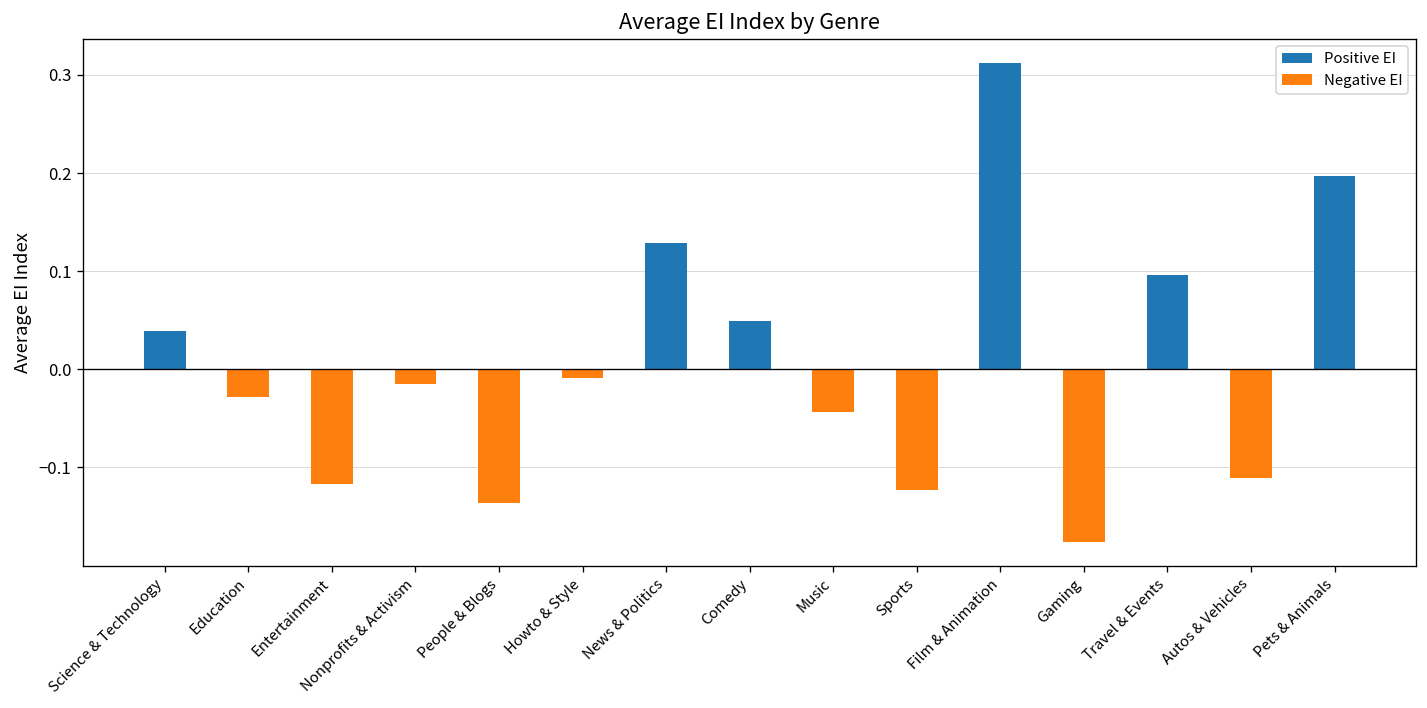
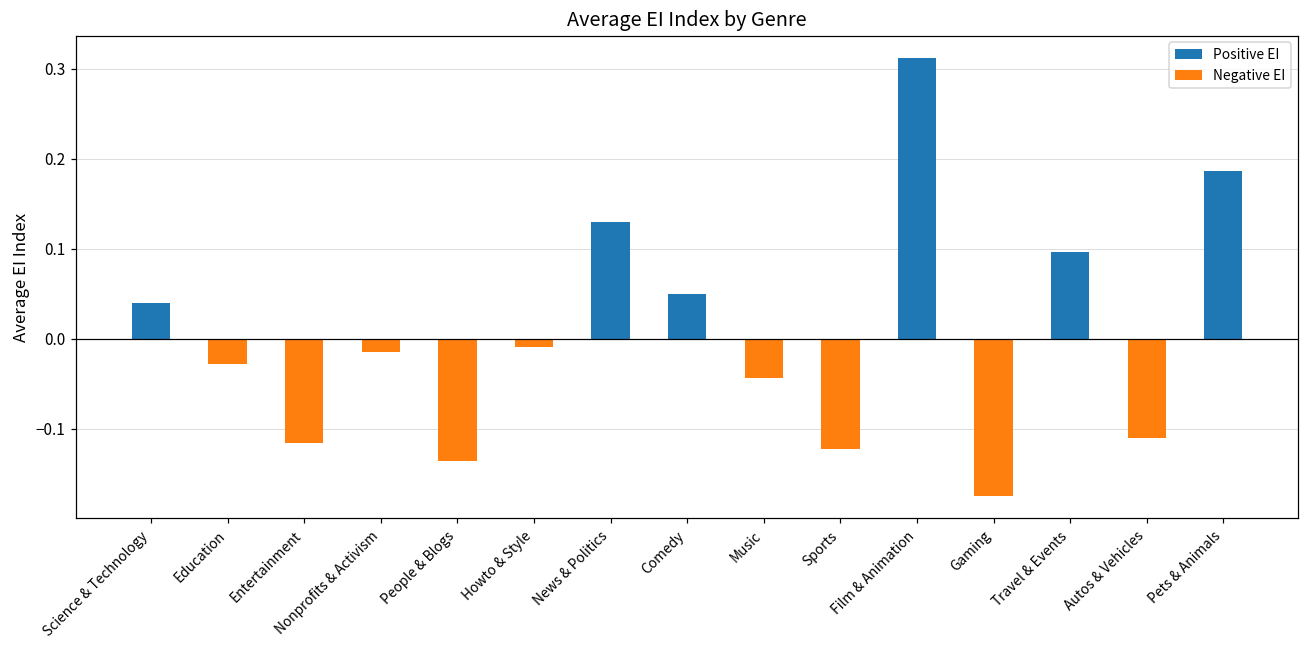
Pets & Animals: 0.20 -> 0.19
